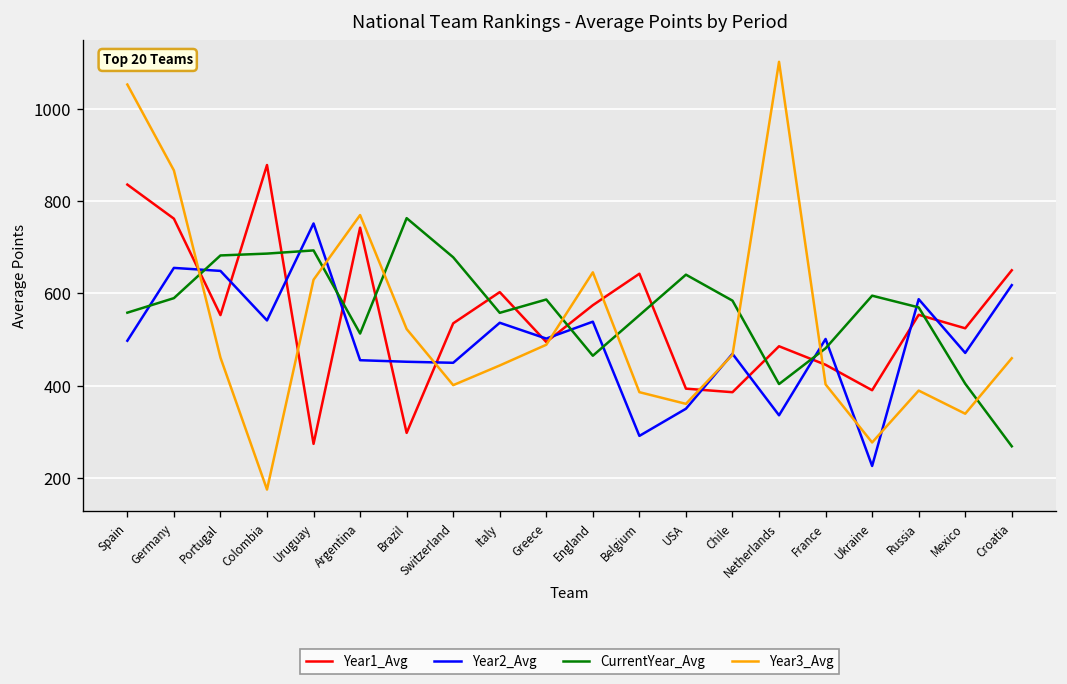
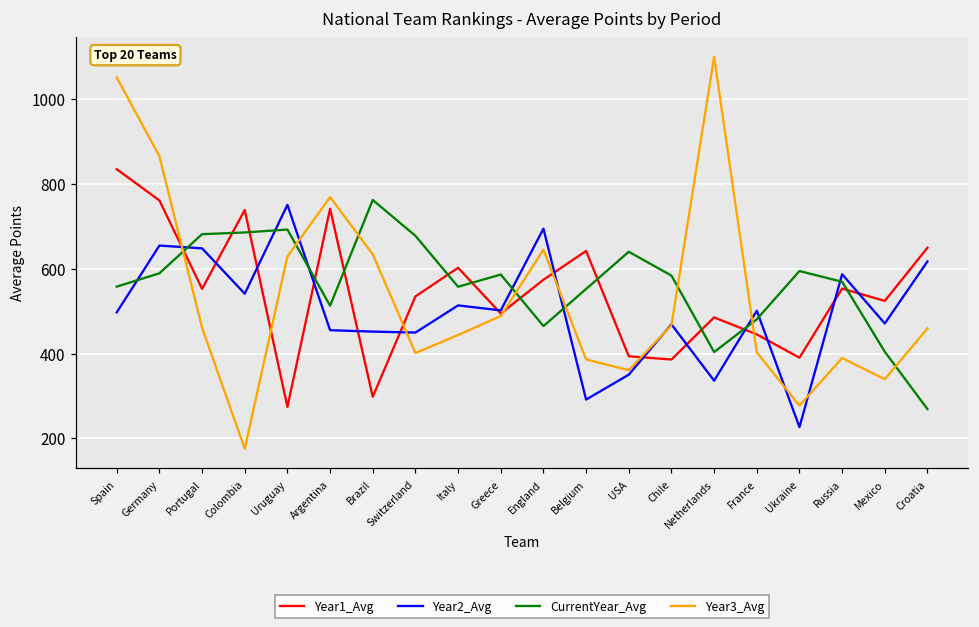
Year1_Avg, Colombia: 880 -> 740
Year3_Avg, Brazil: 520 -> 630
Year2_Avg, Italy: 540 -> 510
Year2_Avg, England: 540 -> 700
